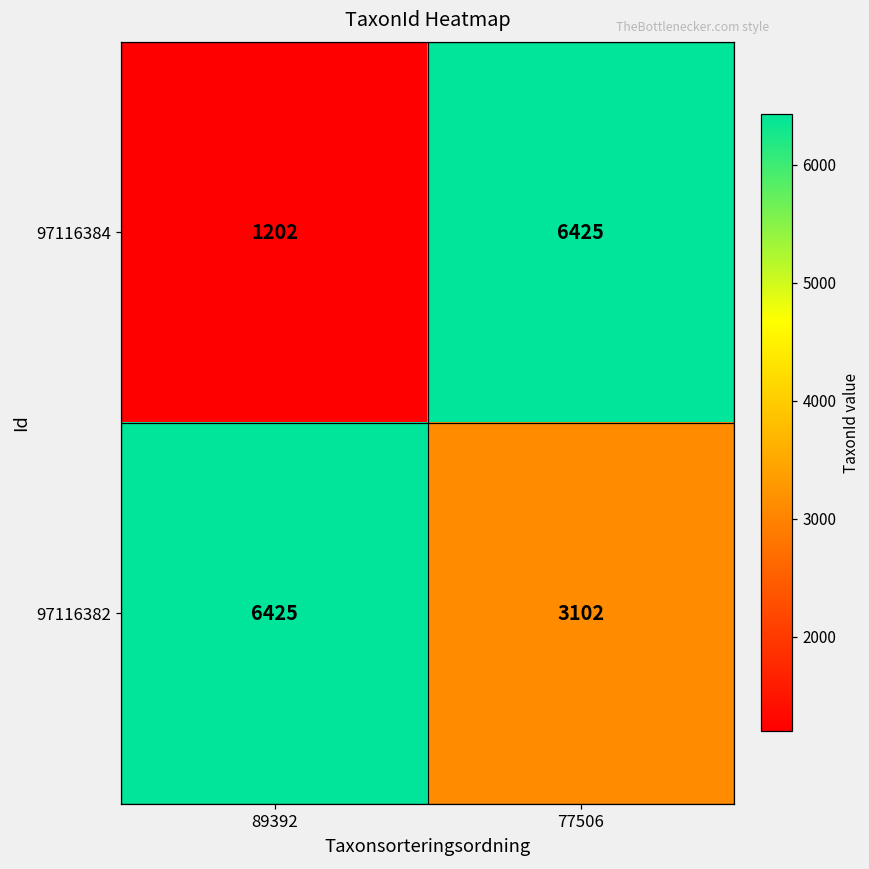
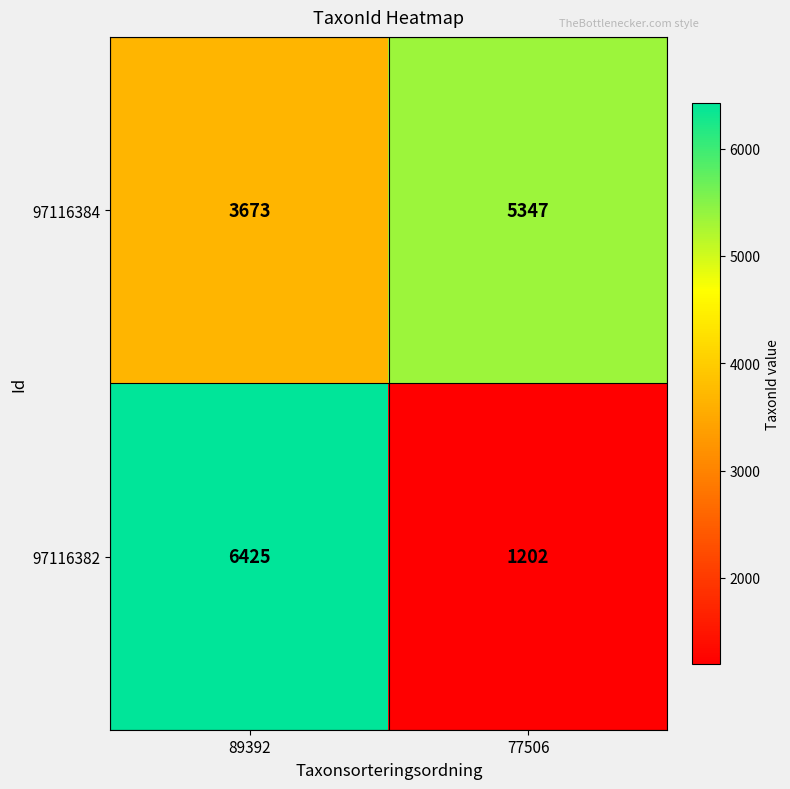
97116384, 89392: 1202 -> 3673
97116384, 77506: 6425 -> 5347
97116382, 77506: 3102 -> 1202
